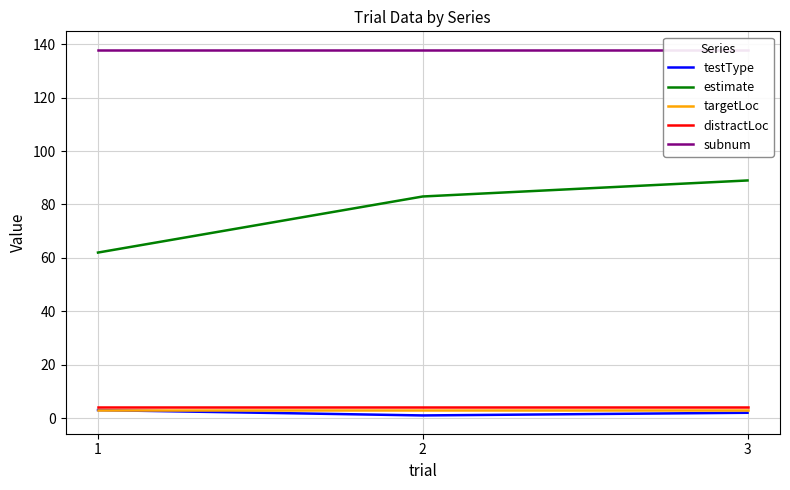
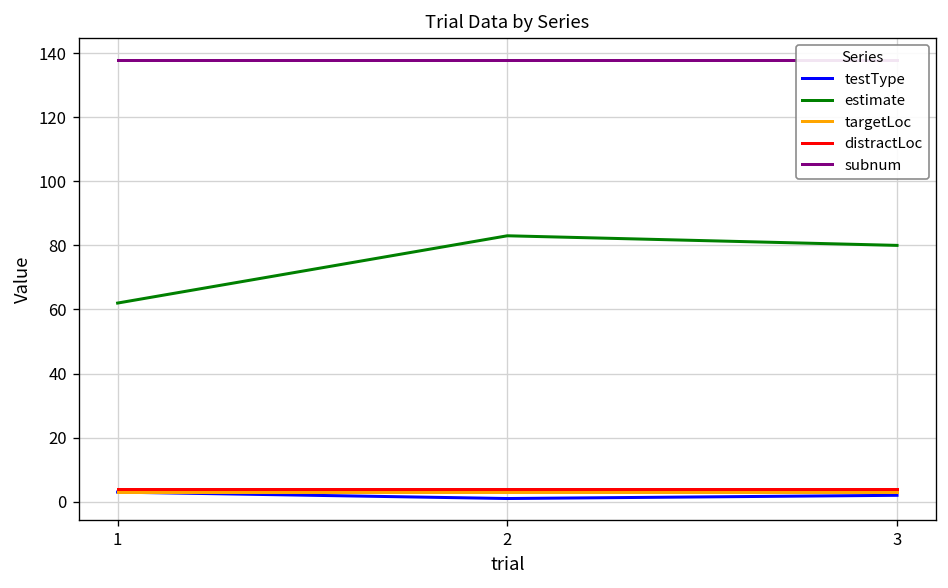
estimate, 3: 89 -> 80
